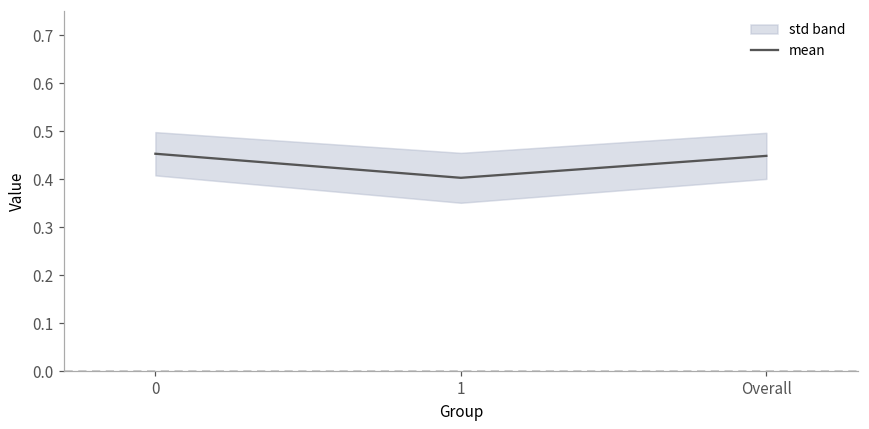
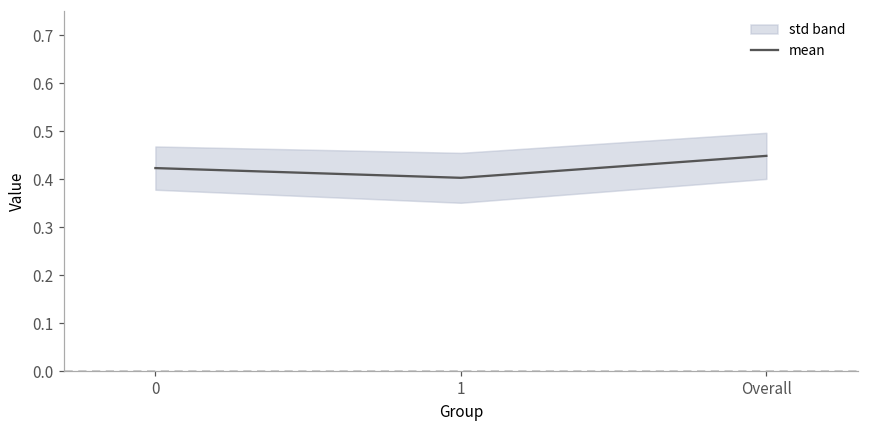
mean, 0: 0.45 -> 0.42
